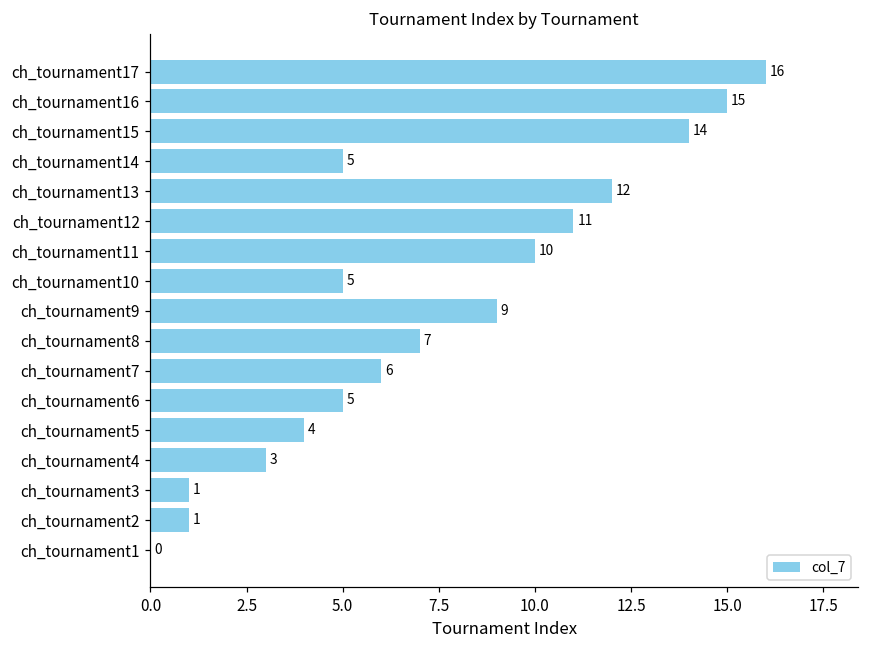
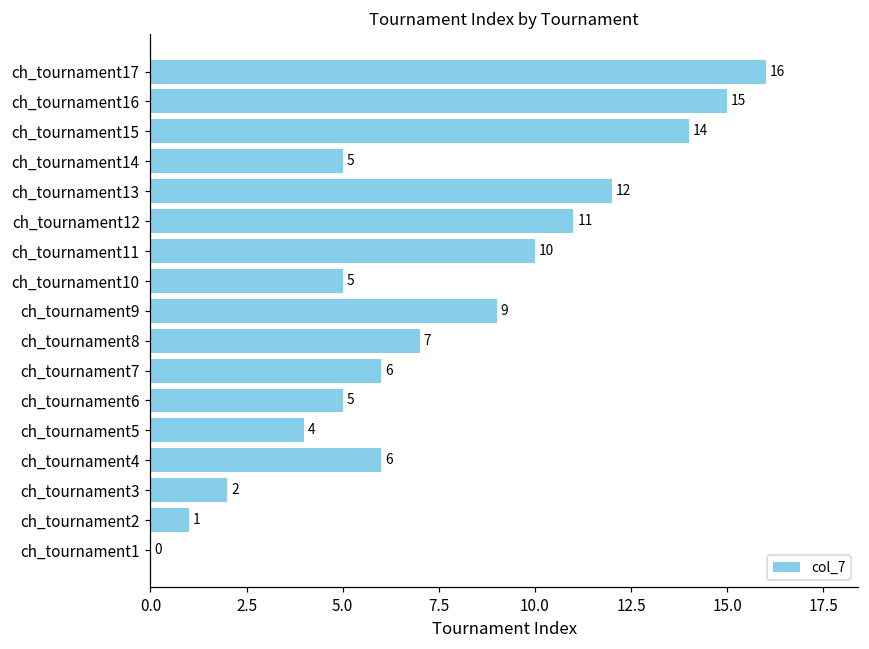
ch_tournament4: 3 -> 6
ch_tournament3: 1 -> 2
